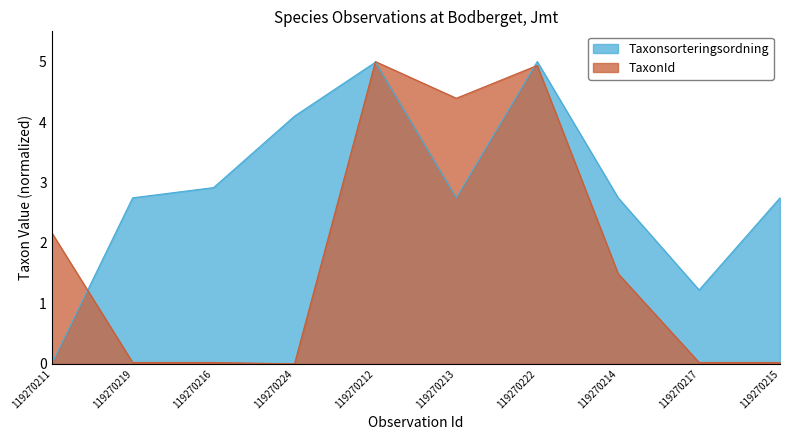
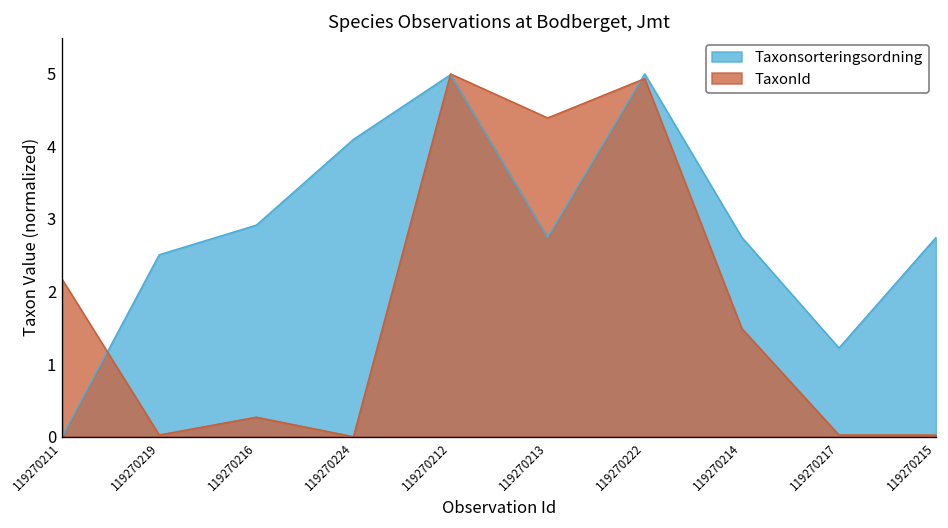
Taxonsorteringsordning, 119270219: 2.7 -> 2.5
TaxonId, 119270216: 0.0 -> 0.3
